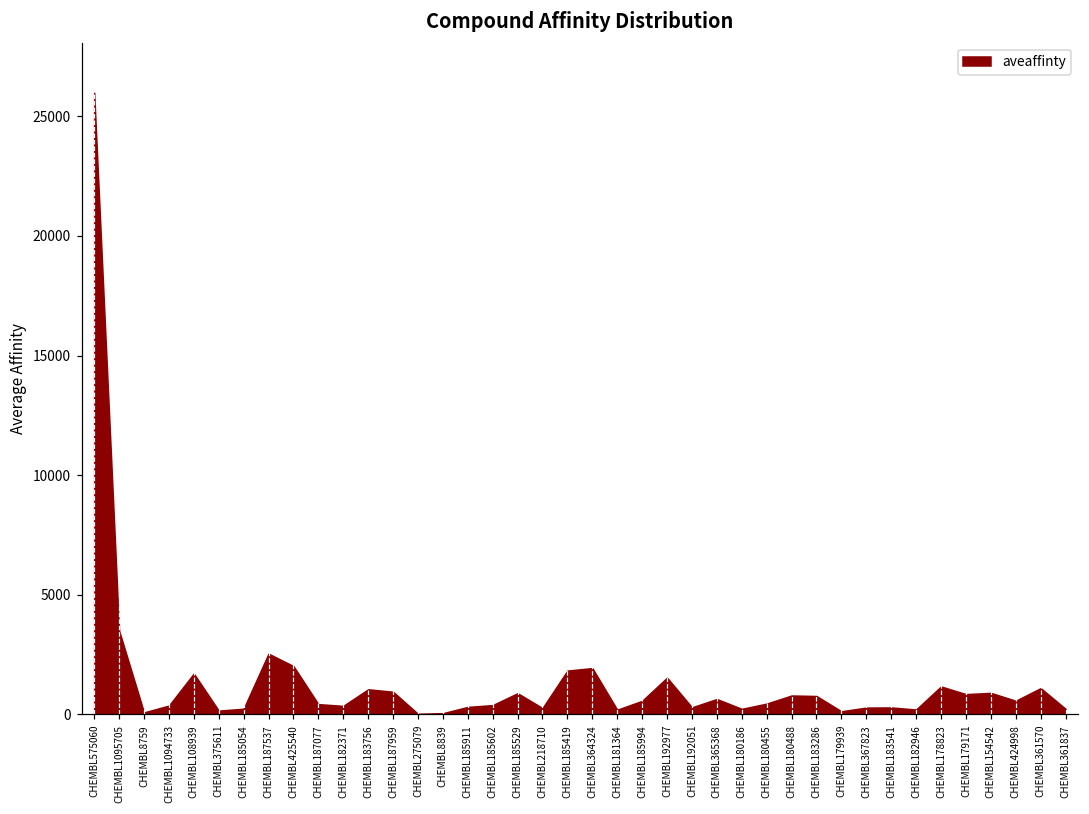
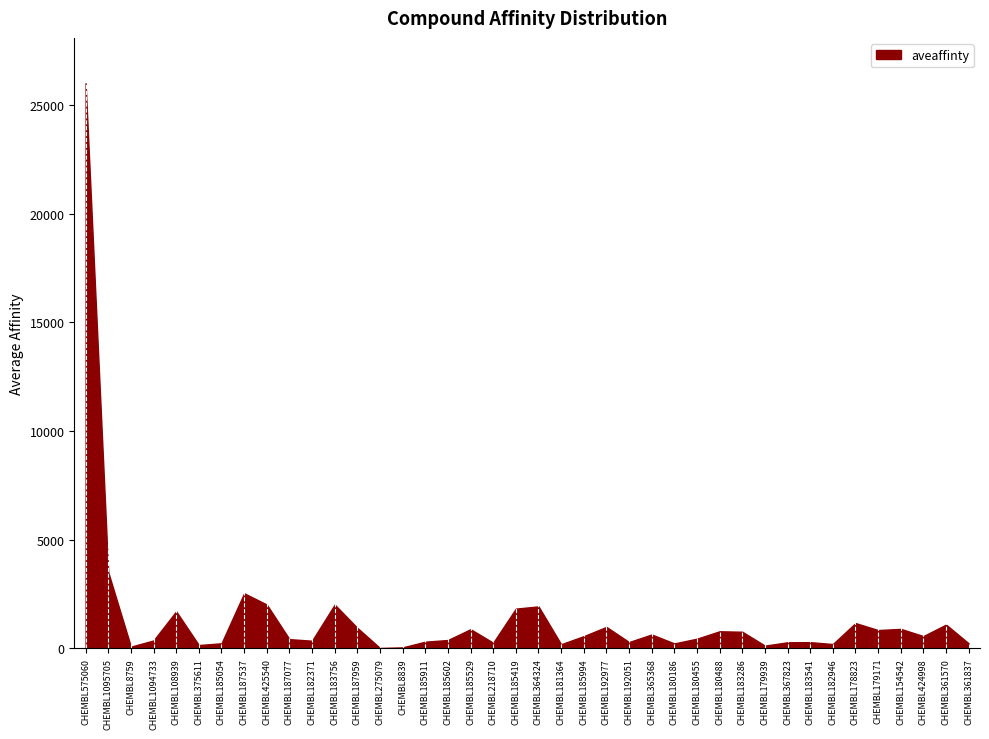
CHEMBL183756: 1000 -> 2000
CHEMBL192977: 1500 -> 1000
